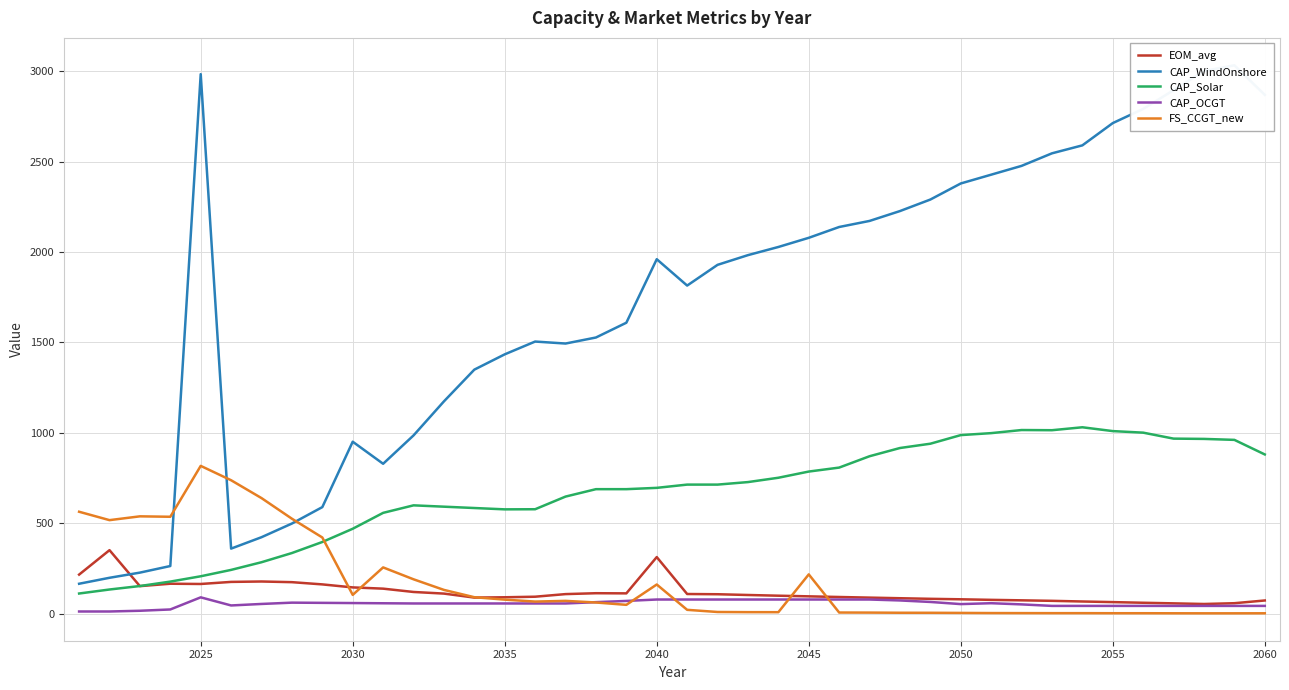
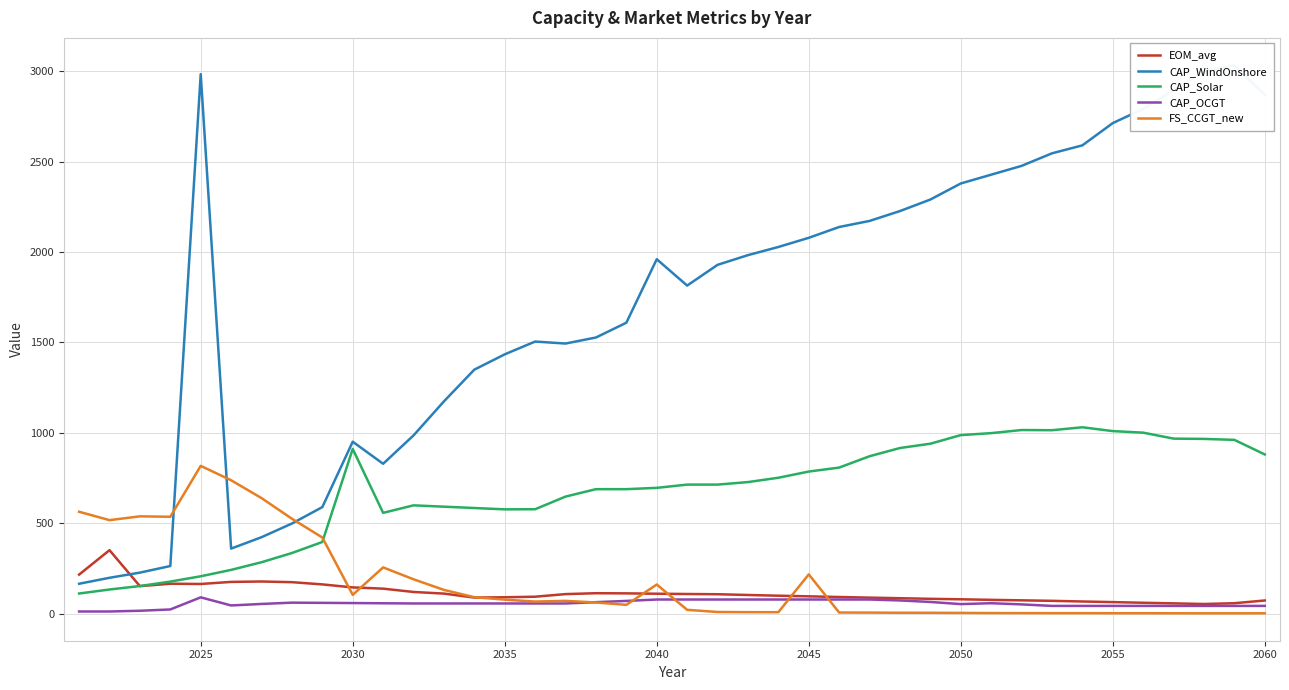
CAP_Solar, 2030: 470 -> 910
EOM_avg, 2040: 310 -> 110
